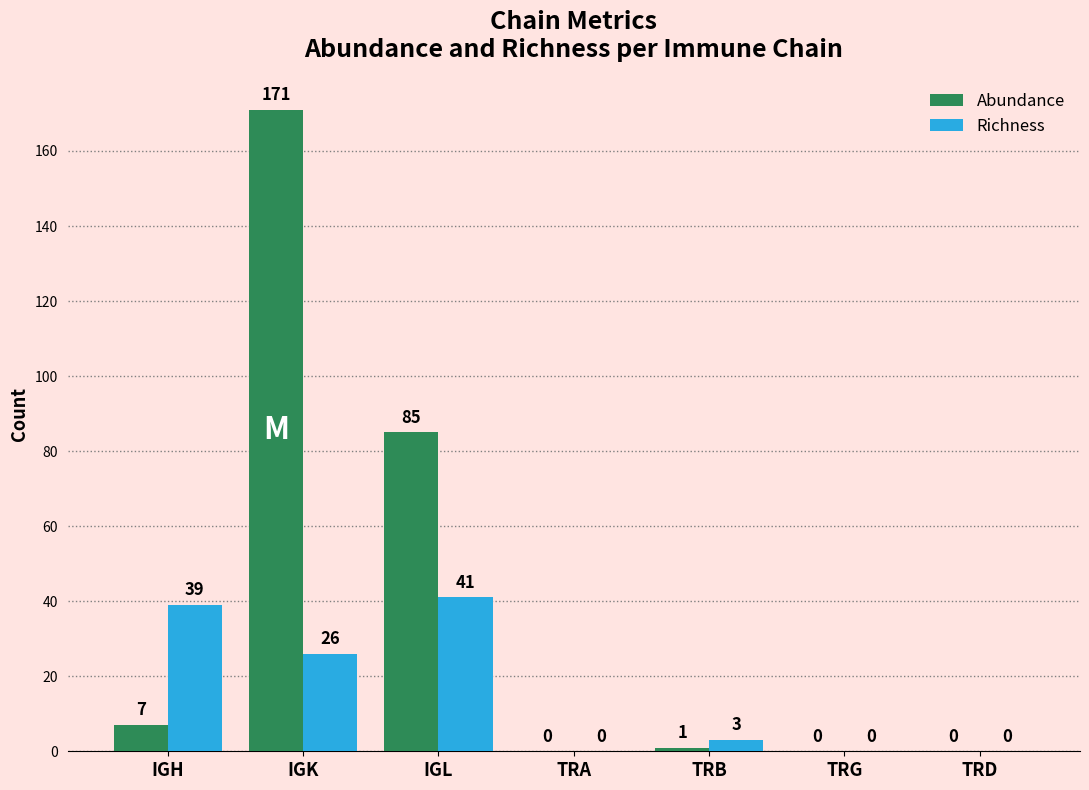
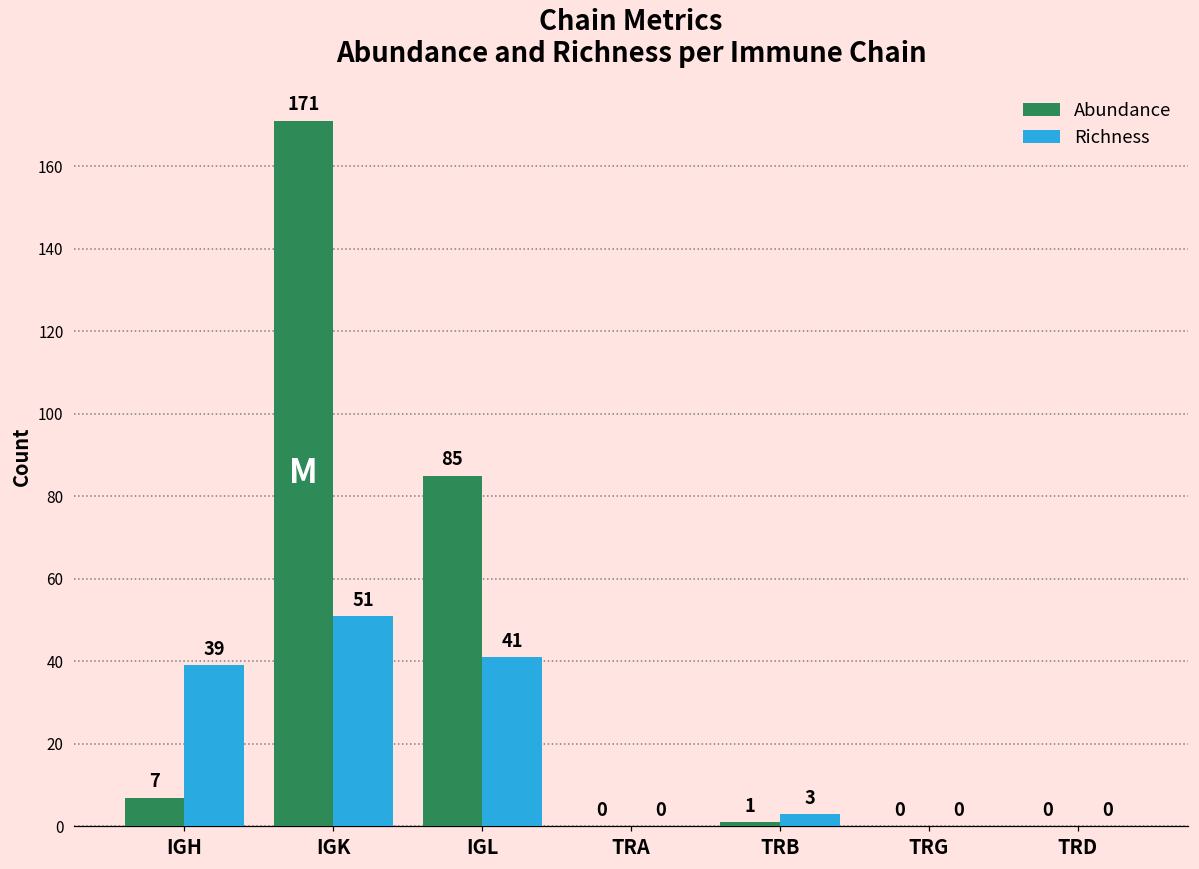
Richness, IGK: 26 -> 51
